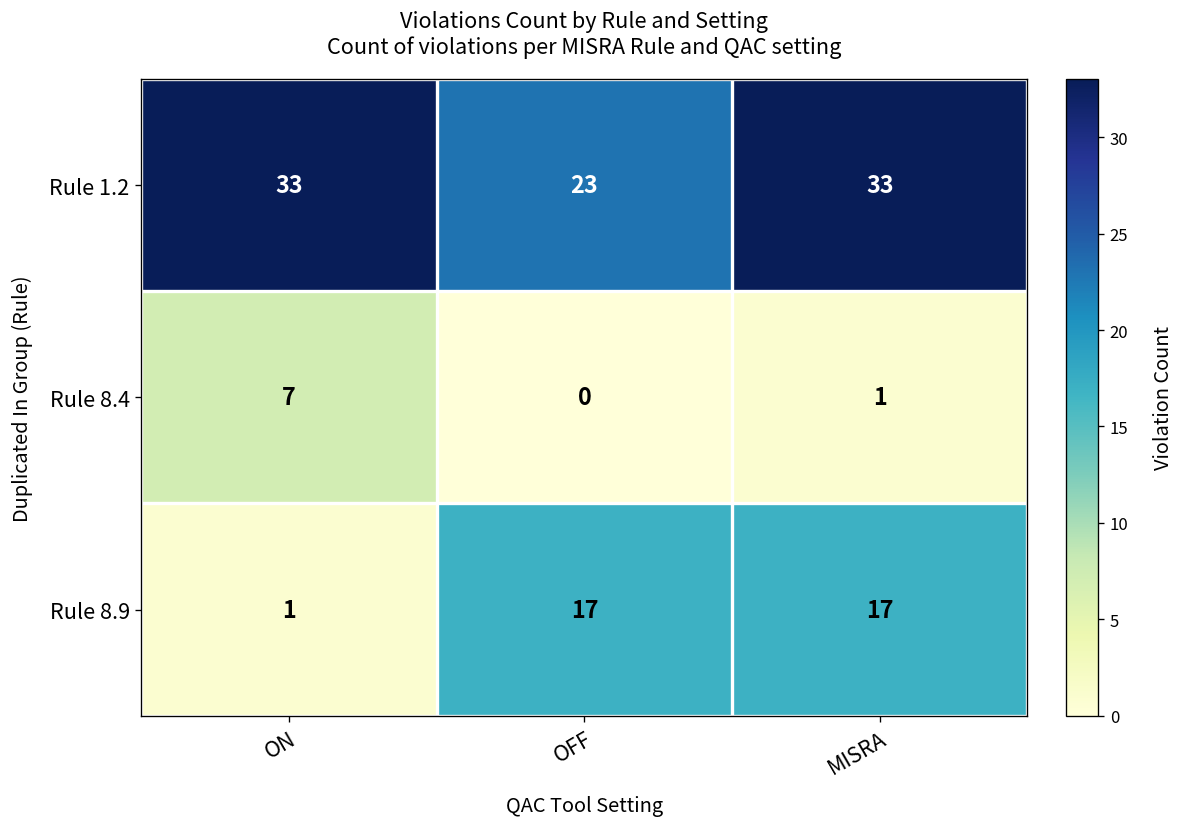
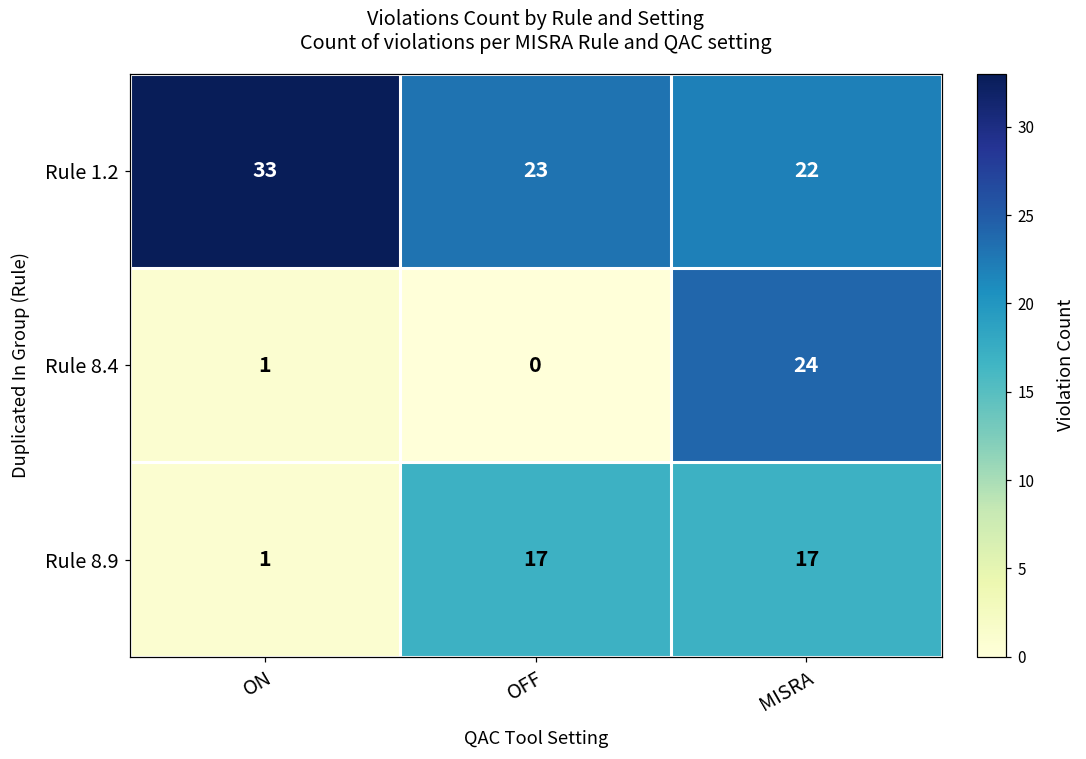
Rule 1.2, MISRA: 33 -> 22
Rule 8.4, ON: 7 -> 1
Rule 8.4, MISRA: 1 -> 24
